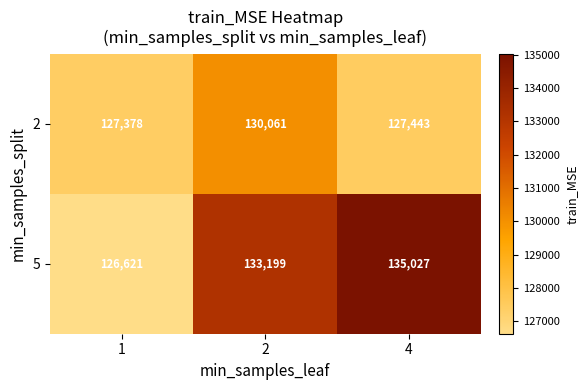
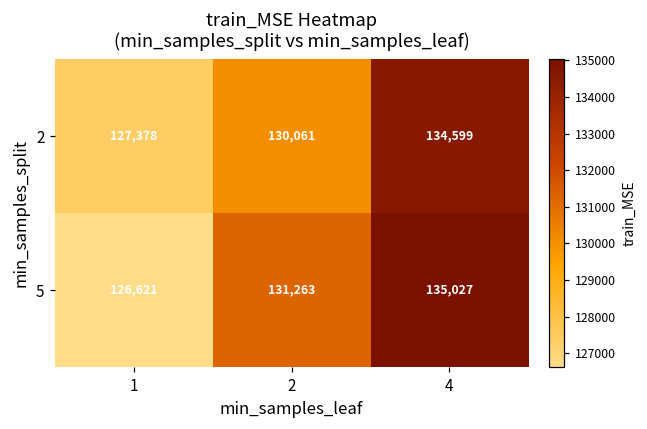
2, 4: 127,443 -> 134,599
5, 2: 133,199 -> 131,263
